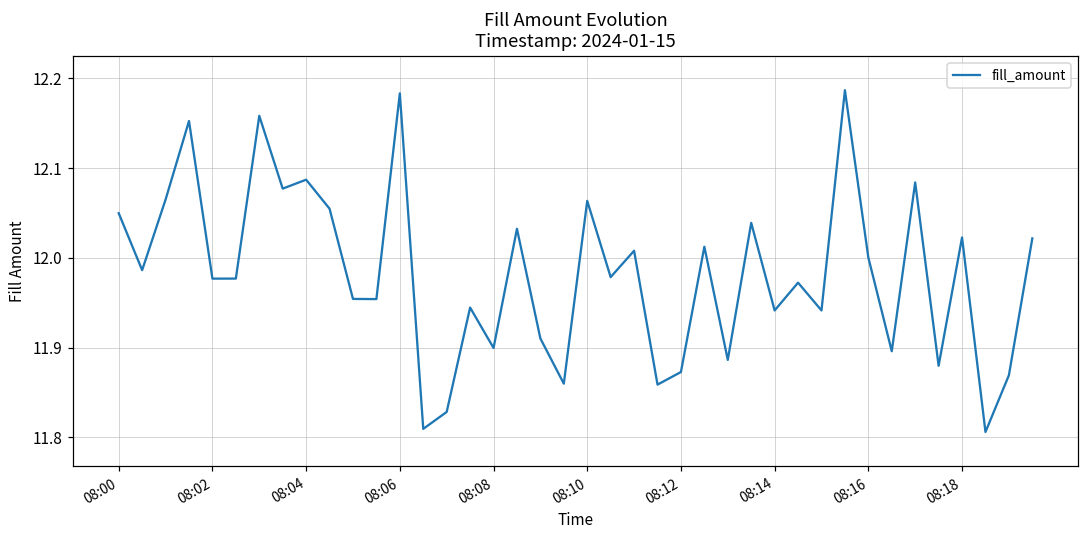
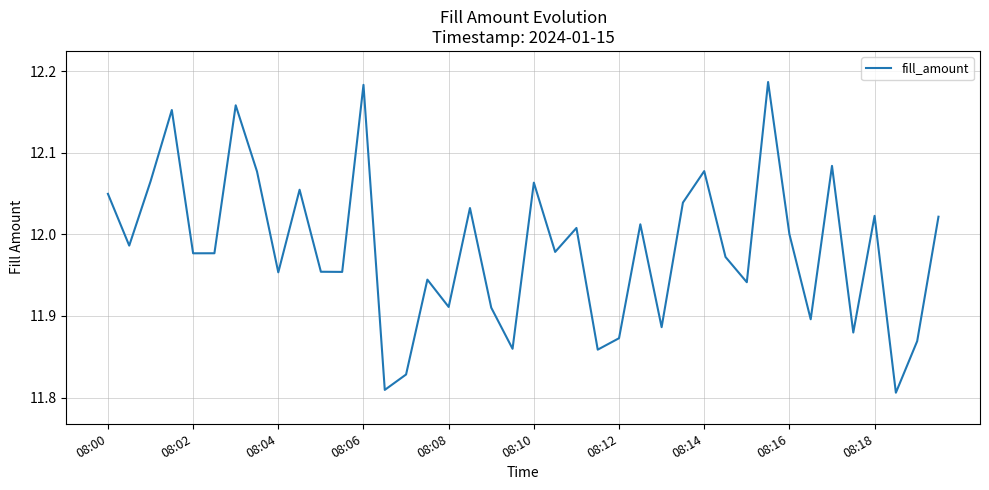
08:04: 12.09 -> 11.95
08:08: 11.90 -> 11.91
08:14: 11.94 -> 12.08
